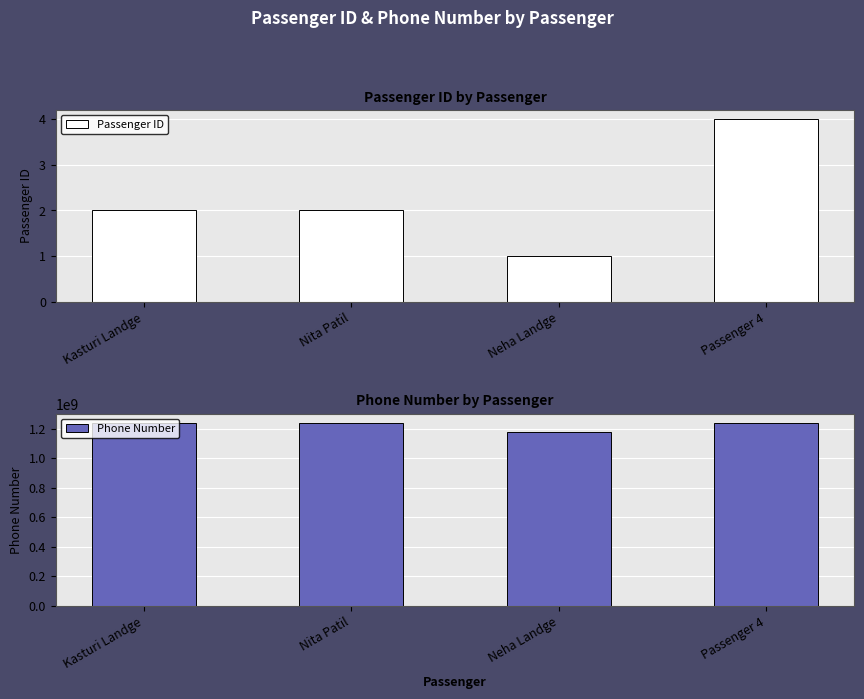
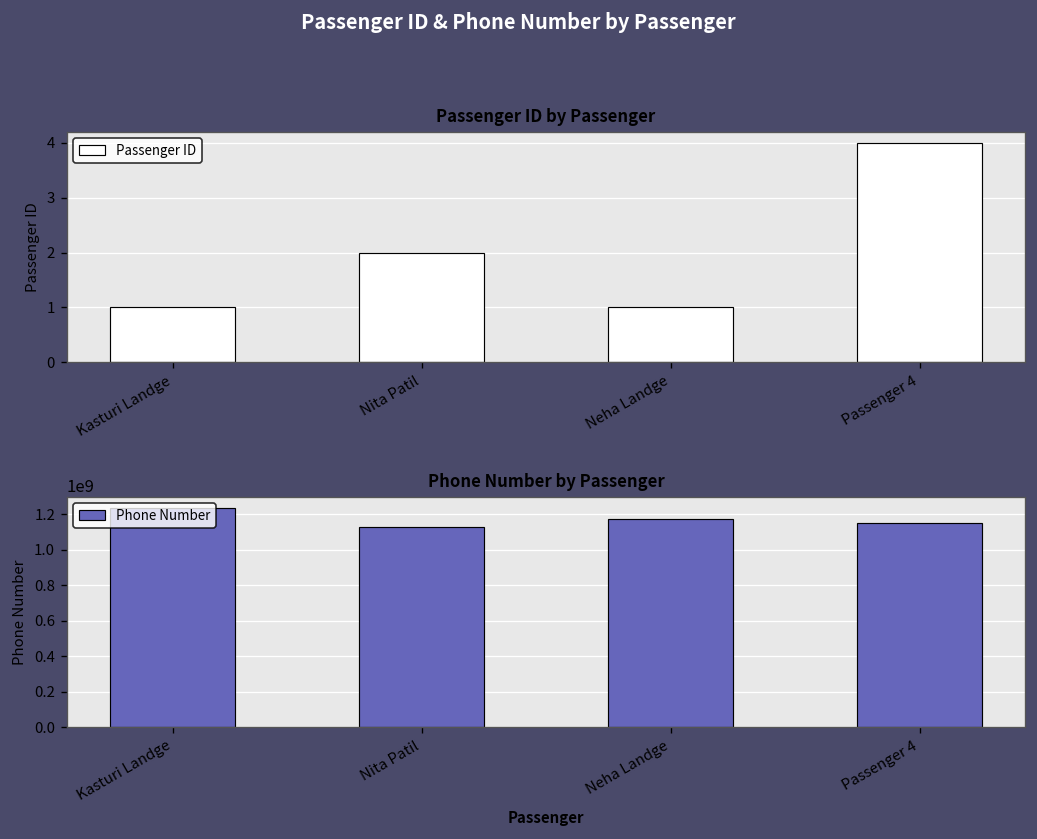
Passenger ID by Passenger, Kasturi Landge: 2 -> 1
Phone Number by Passenger, Nita Patil: 1230000000 -> 1130000000
Phone Number by Passenger, Passenger 4: 1230000000 -> 1150000000
